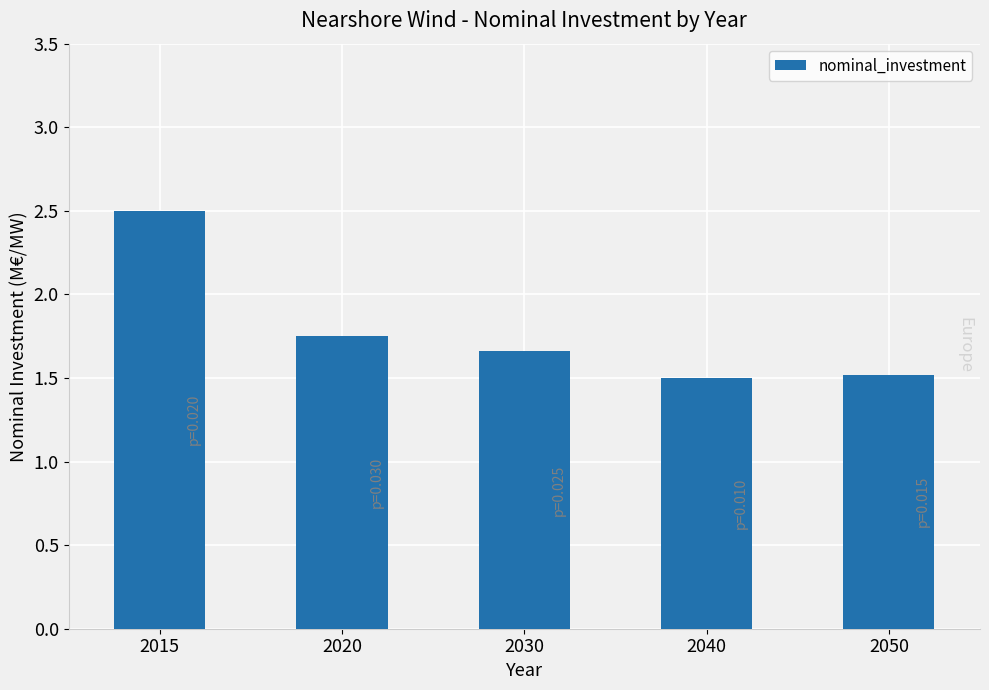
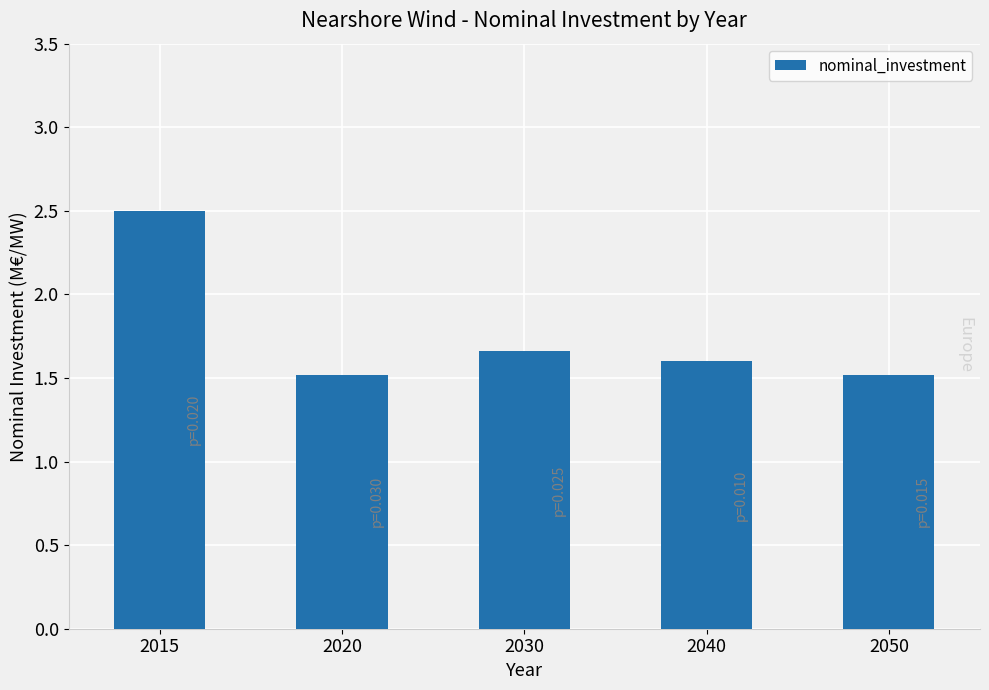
2020: 1.75 -> 1.52
2040: 1.5 -> 1.6
